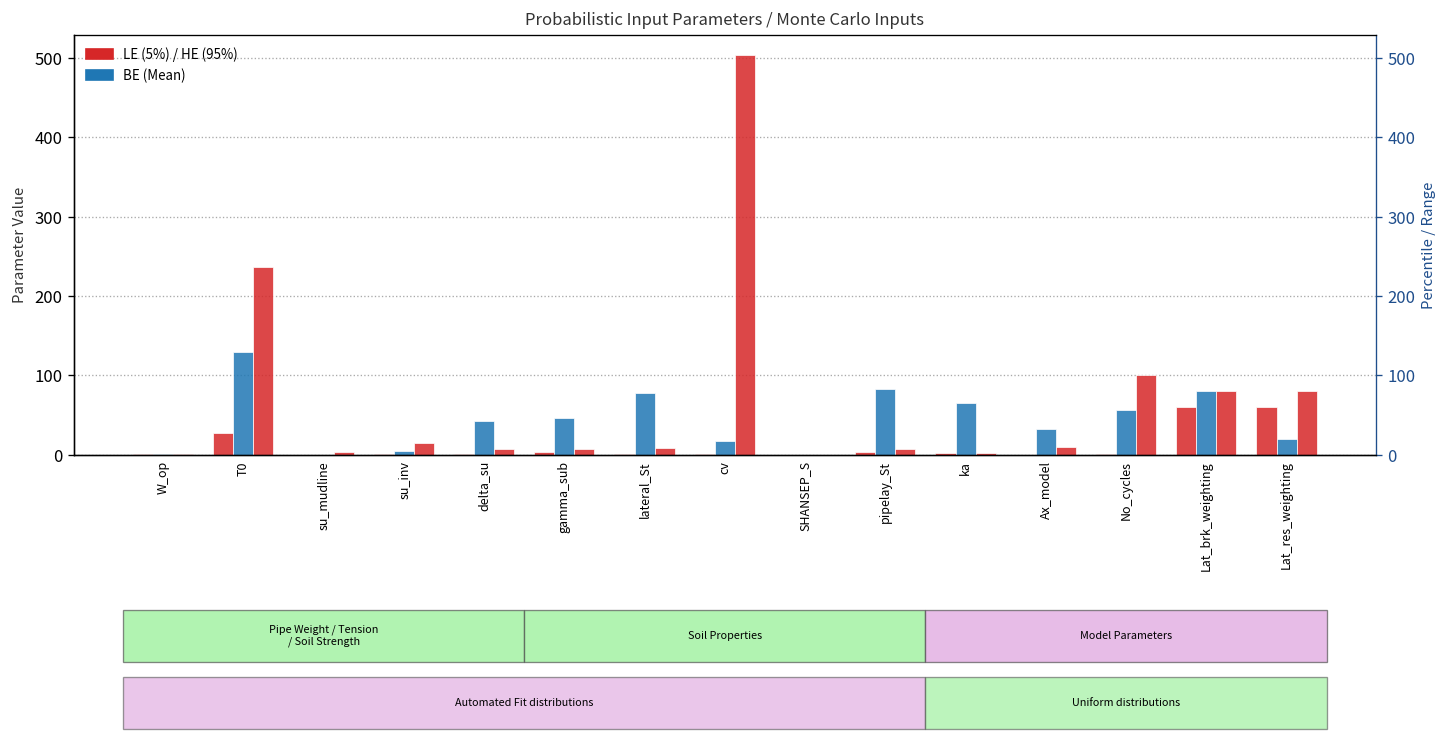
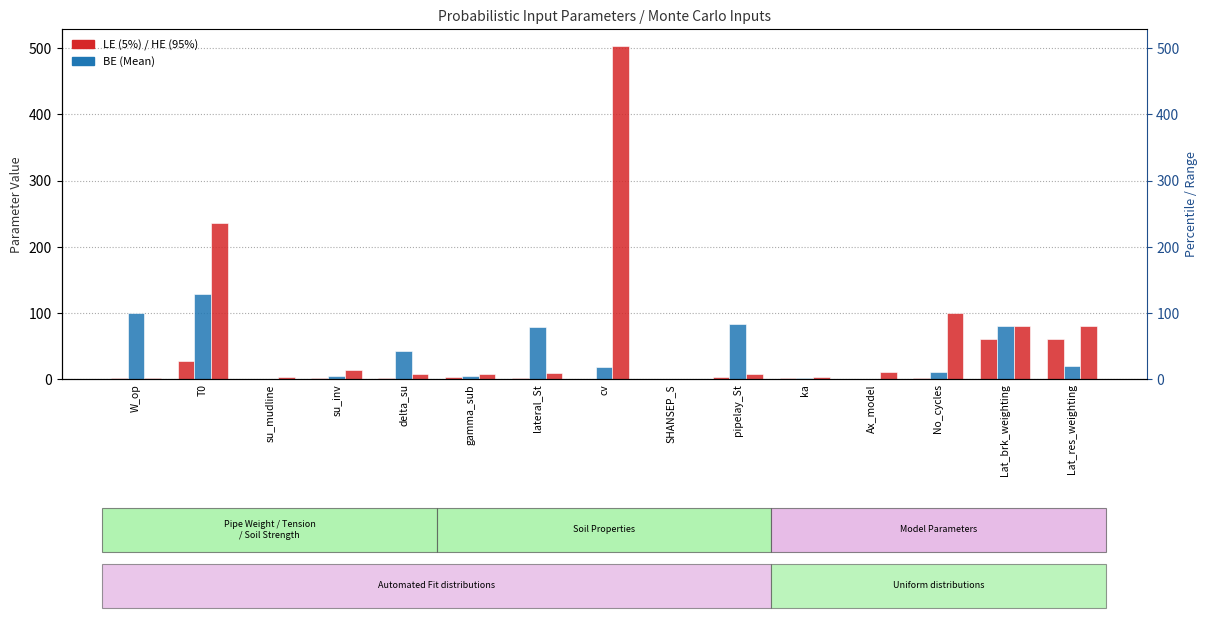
BE (Mean), W_op: 0 -> 100
BE (Mean), gamma_sub: 50 -> 0
BE (Mean), ka: 70 -> 0
BE (Mean), Ax_model: 30 -> 0
BE (Mean), No_cycles: 60 -> 10
